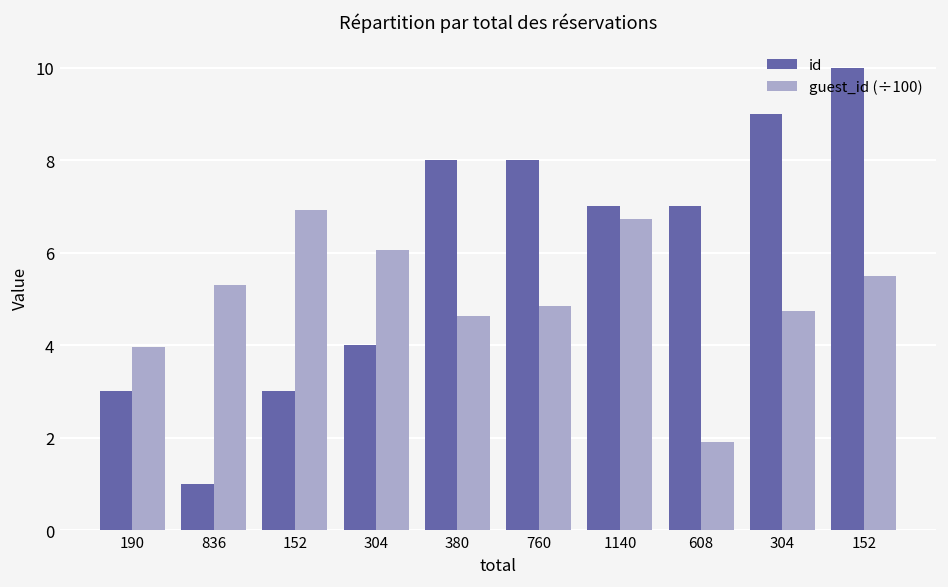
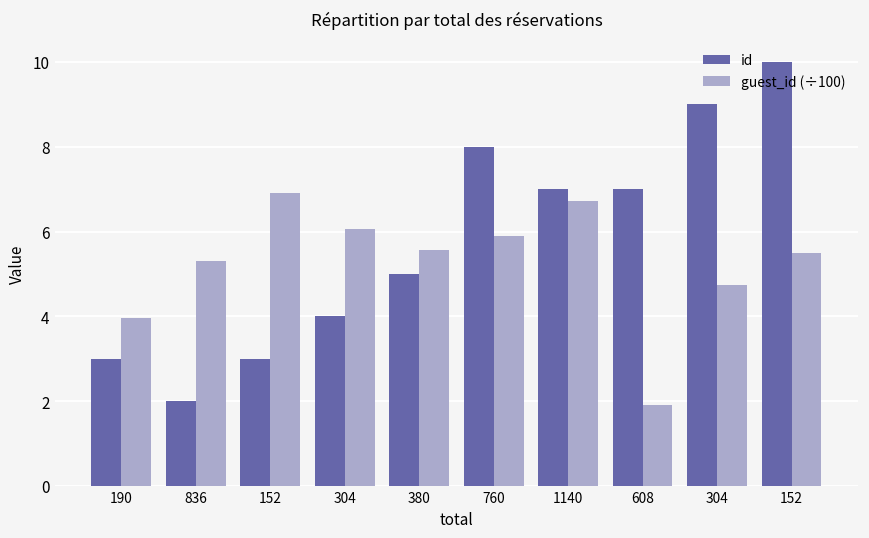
id, 836: 1 -> 2
id, 380: 8 -> 5
guest_id (÷100), 380: 4.6 -> 5.6
guest_id (÷100), 760: 4.9 -> 5.9
